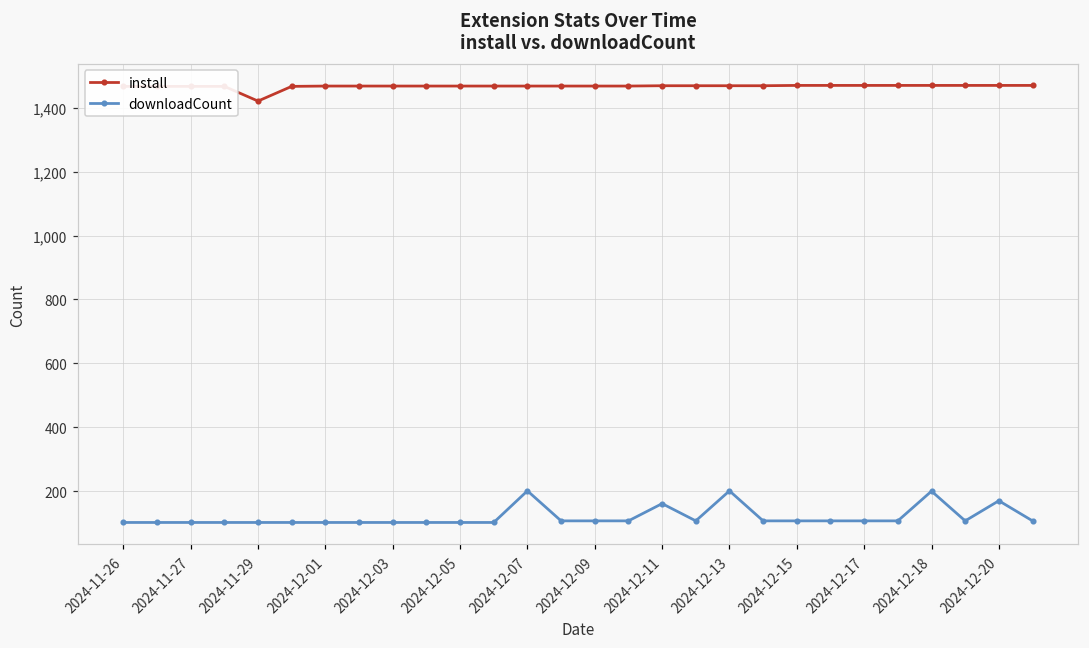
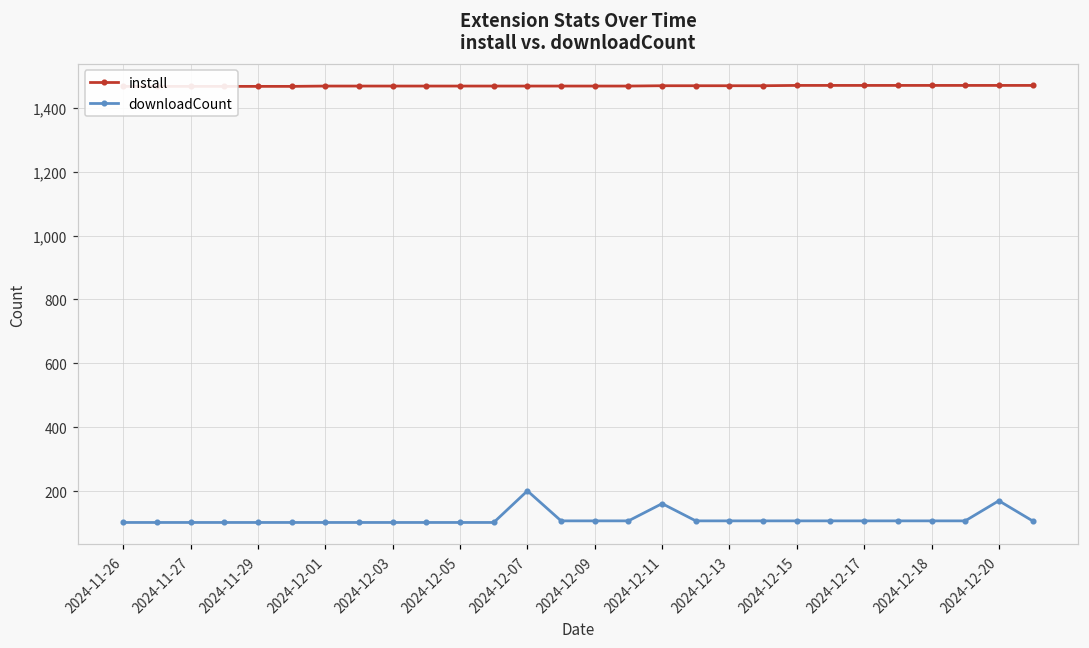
install, 2024-11-29: 1,420 -> 1,470
downloadCount, 2024-12-13: 200 -> 110
downloadCount, 2024-12-18: 200 -> 110
